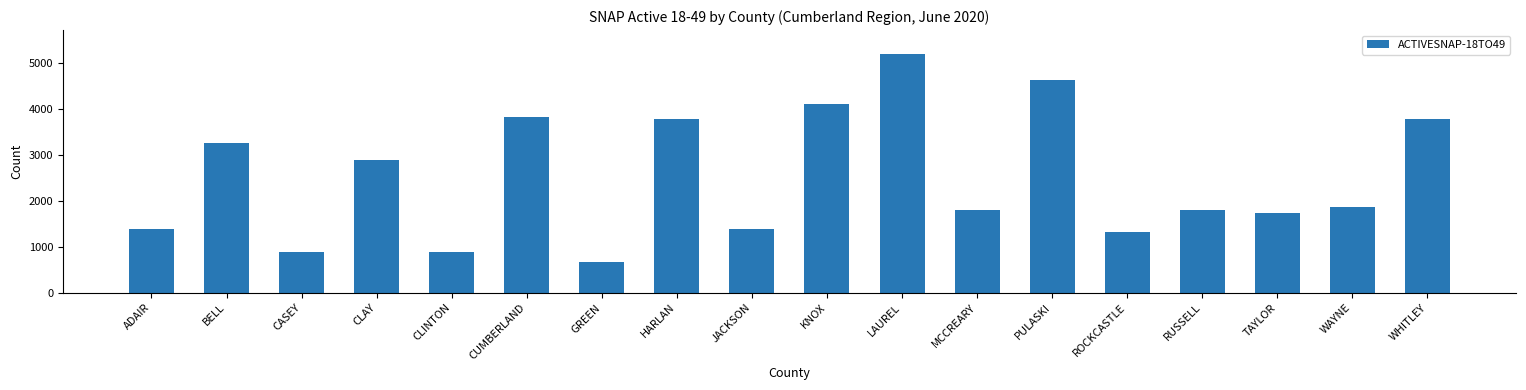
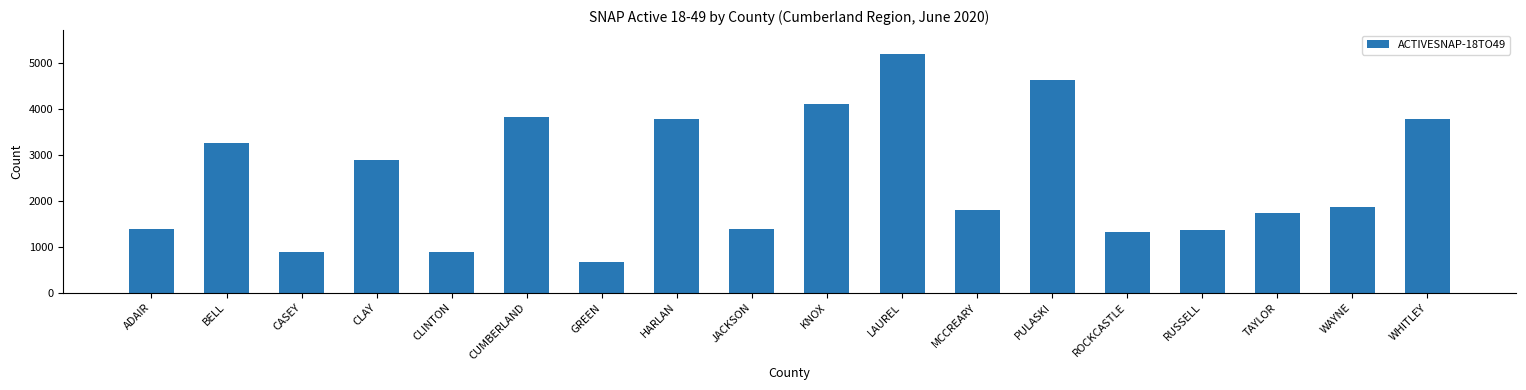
RUSSELL: 1800 -> 1400
